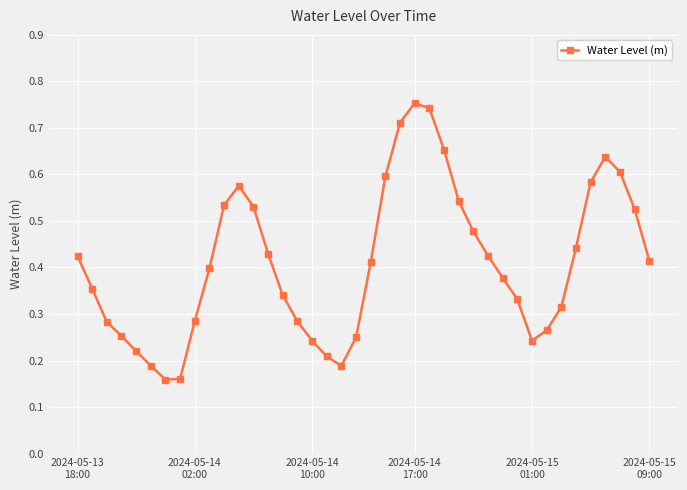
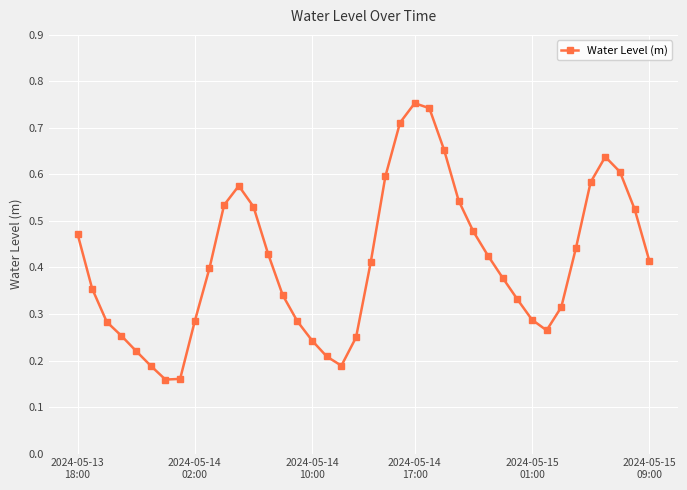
2024-05-13 18:00: 0.42 -> 0.47
2024-05-15 01:00: 0.24 -> 0.29
